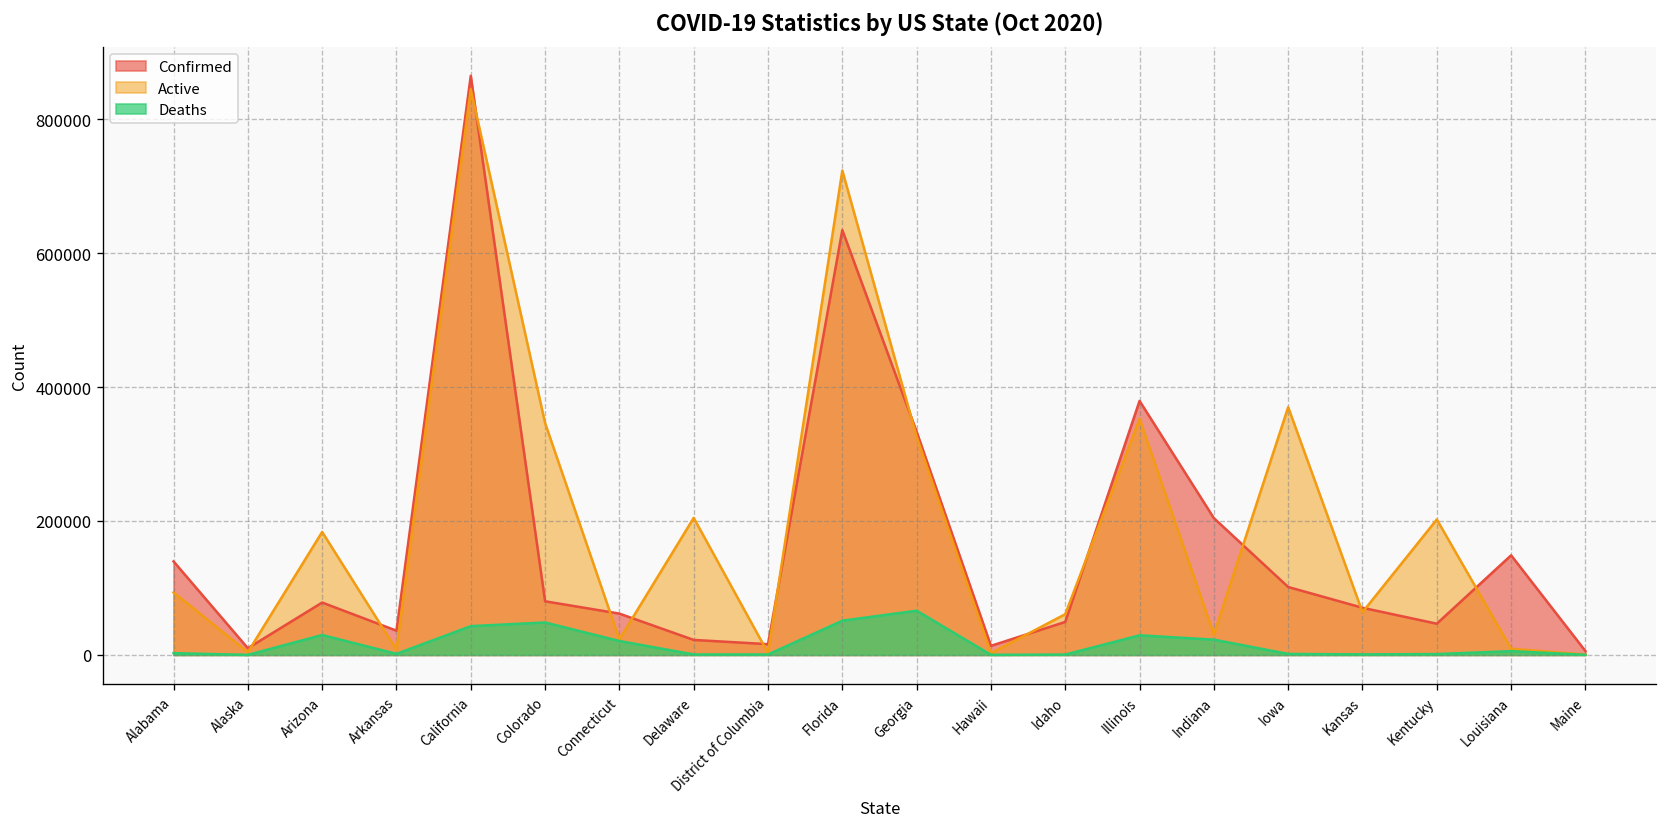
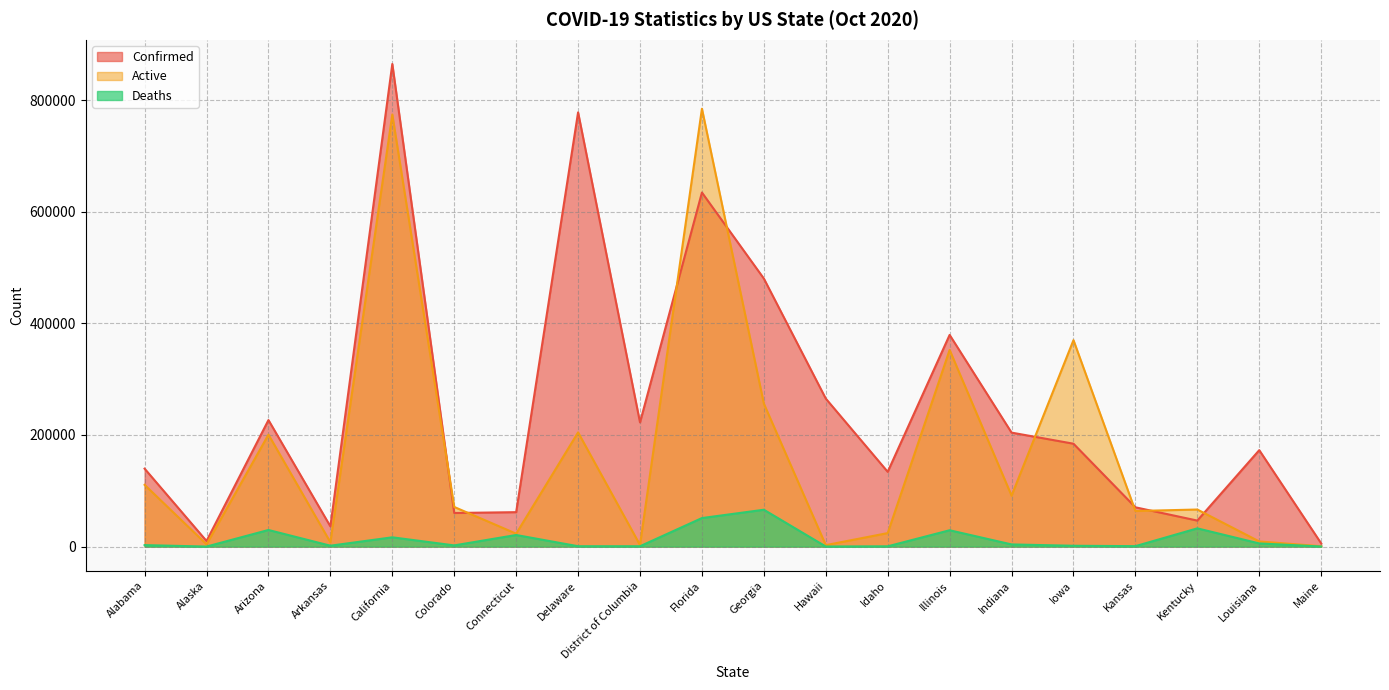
Active, Alabama: 90000 -> 110000
Confirmed, Arizona: 80000 -> 230000
Active, Arizona: 180000 -> 200000
Active, California: 840000 -> 770000
Deaths, California: 40000 -> 20000
Confirmed, Colorado: 80000 -> 60000
Active, Colorado: 350000 -> 70000
Deaths, Colorado: 50000 -> 0
Confirmed, Delaware: 20000 -> 780000
Confirmed, District of Columbia: 20000 -> 220000
Active, Florida: 720000 -> 780000
Confirmed, Georgia: 330000 -> 480000
Active, Georgia: 330000 -> 260000
Confirmed, Hawaii: 10000 -> 270000
Confirmed, Idaho: 50000 -> 130000
Active, Idaho: 60000 -> 20000
Active, Indiana: 30000 -> 90000
Deaths, Indiana: 20000 -> 0
Confirmed, Iowa: 100000 -> 180000
Active, Kentucky: 200000 -> 70000
Deaths, Kentucky: 0 -> 30000
Confirmed, Louisiana: 150000 -> 170000
